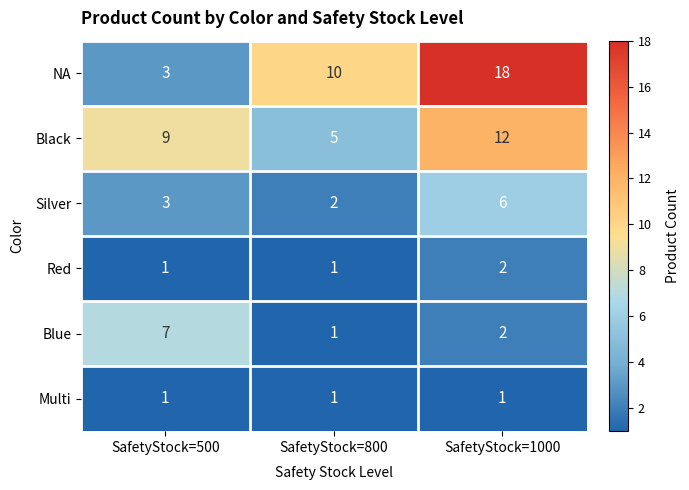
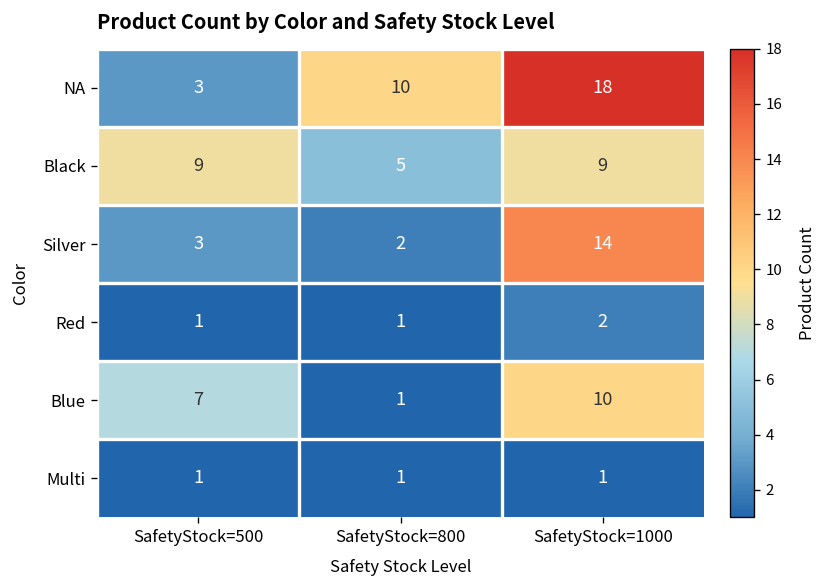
Black, SafetyStock=1000: 12 -> 9
Silver, SafetyStock=1000: 6 -> 14
Blue, SafetyStock=1000: 2 -> 10
